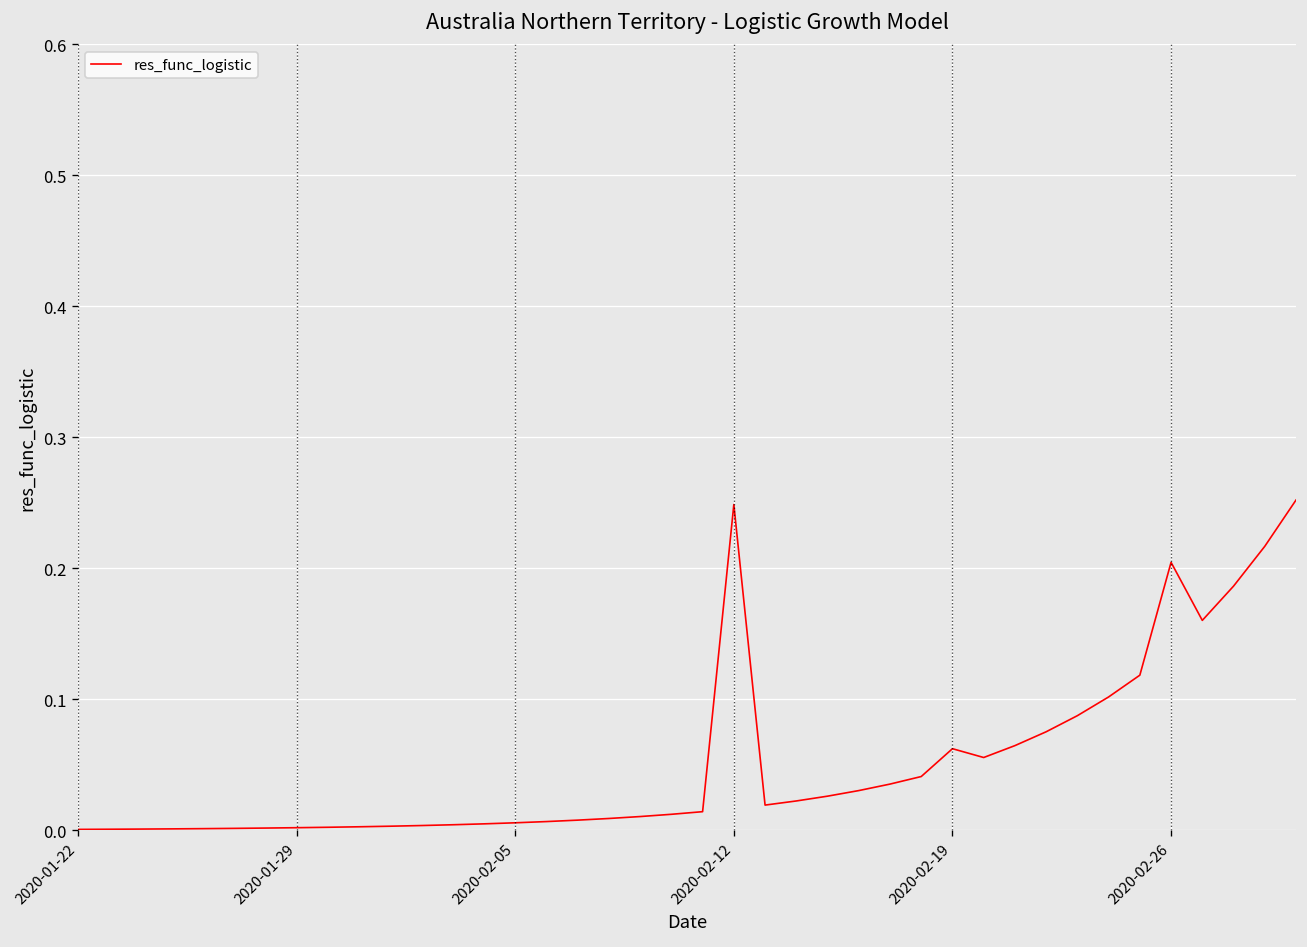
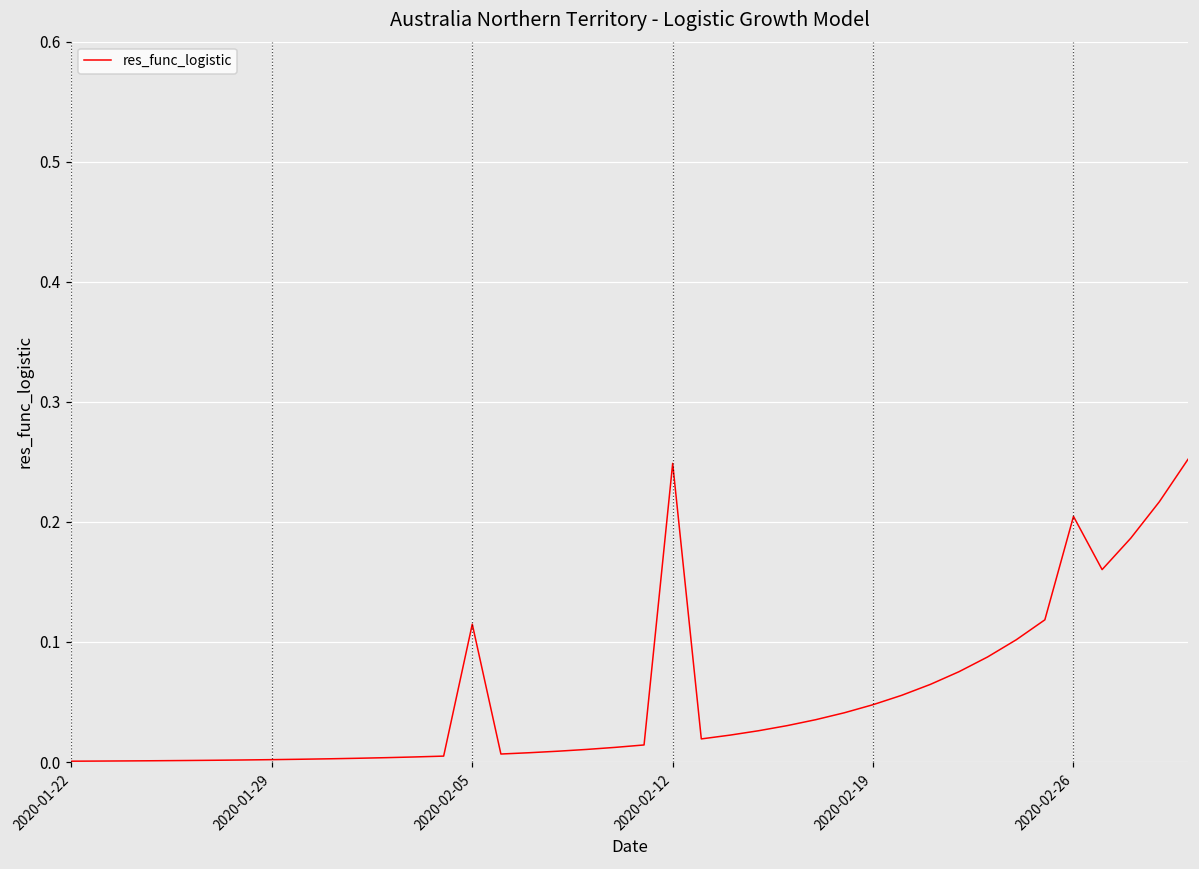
2020-02-05: 0.006 -> 0.115
2020-02-19: 0.062 -> 0.048
